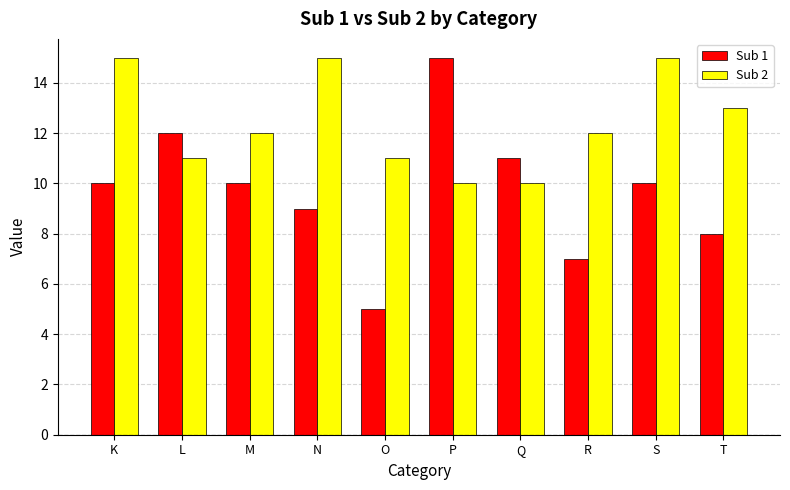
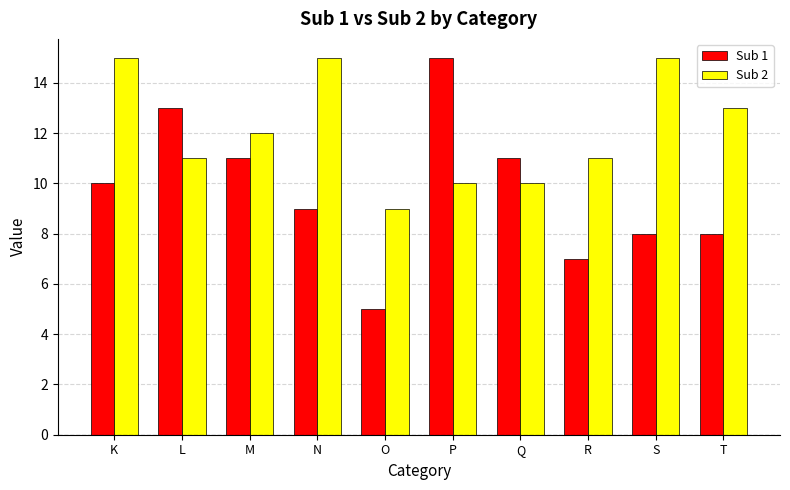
Sub 1, L: 12 -> 13
Sub 1, M: 10 -> 11
Sub 2, O: 11 -> 9
Sub 2, R: 12 -> 11
Sub 1, S: 10 -> 8
